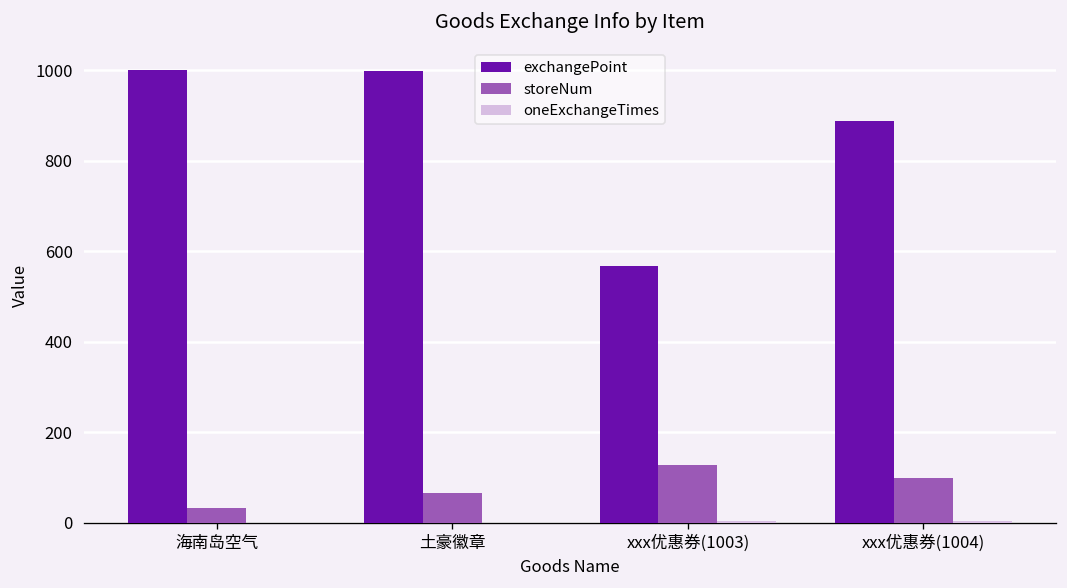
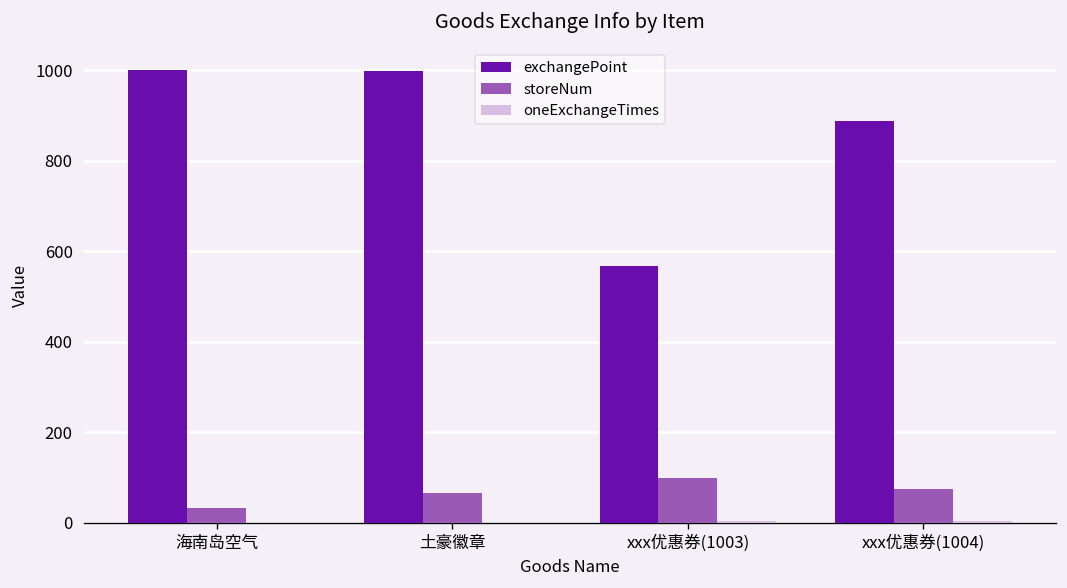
storeNum, xxx优惠券(1003): 130 -> 100
storeNum, xxx优惠券(1004): 100 -> 80
